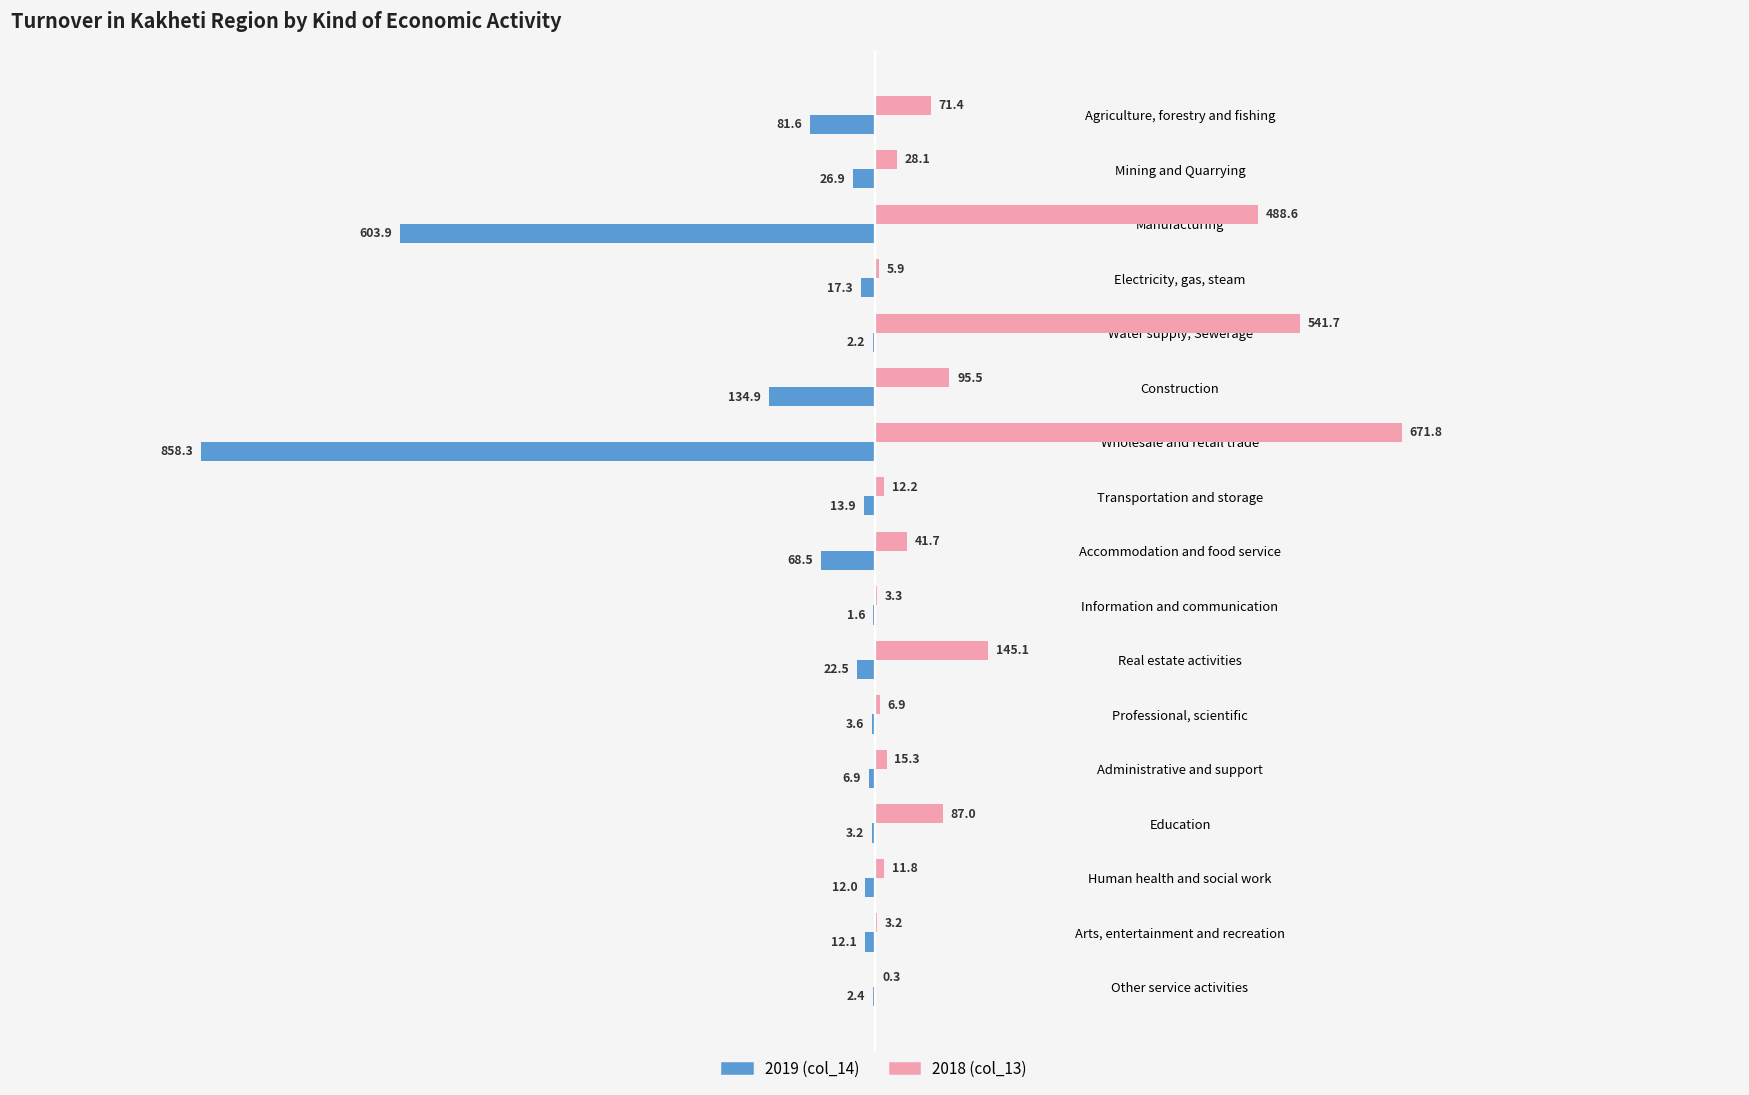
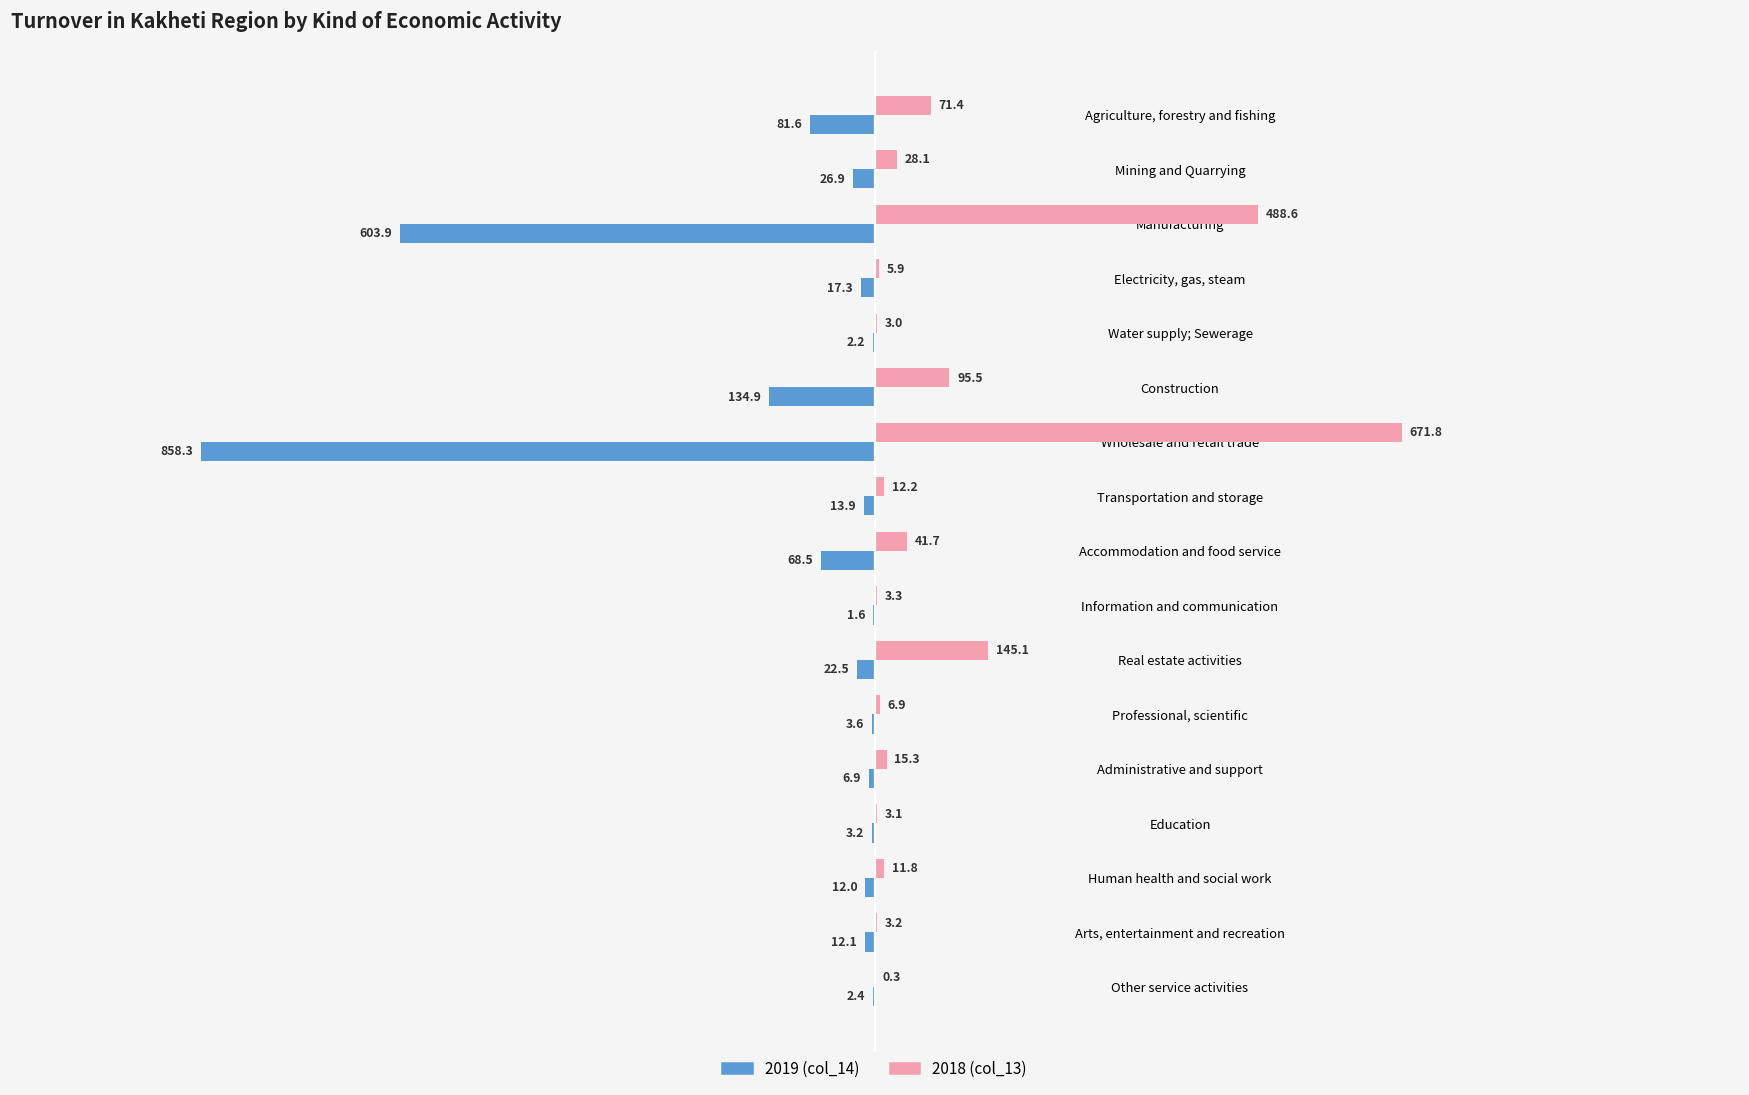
2018 (col_13), Water supply; Sewerage: 541.7 -> 3.0
2018 (col_13), Education: 87.0 -> 3.1
